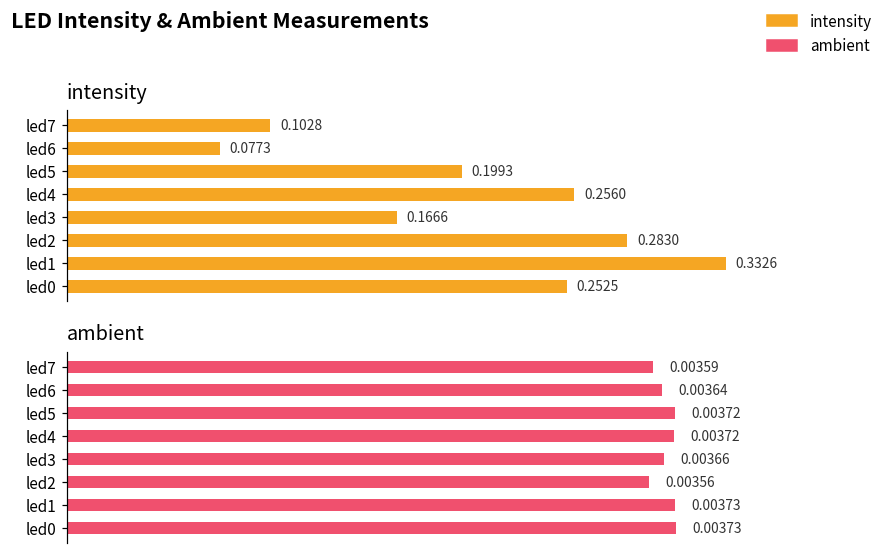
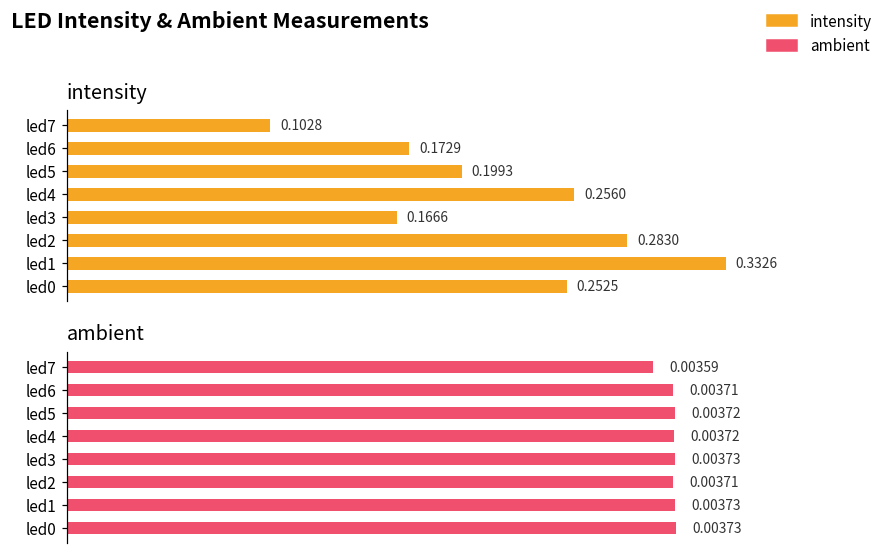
intensity, led6: 0.0773 -> 0.1729
ambient, led6: 0.00364 -> 0.00371
ambient, led3: 0.00366 -> 0.00373
ambient, led2: 0.00356 -> 0.00371
